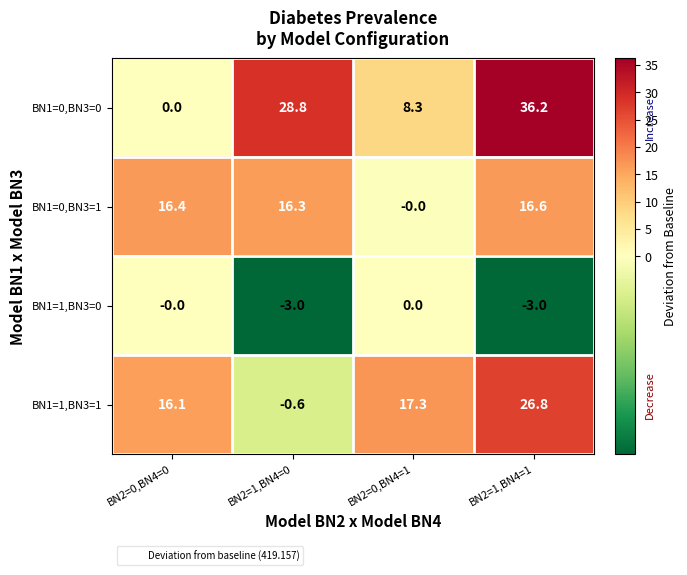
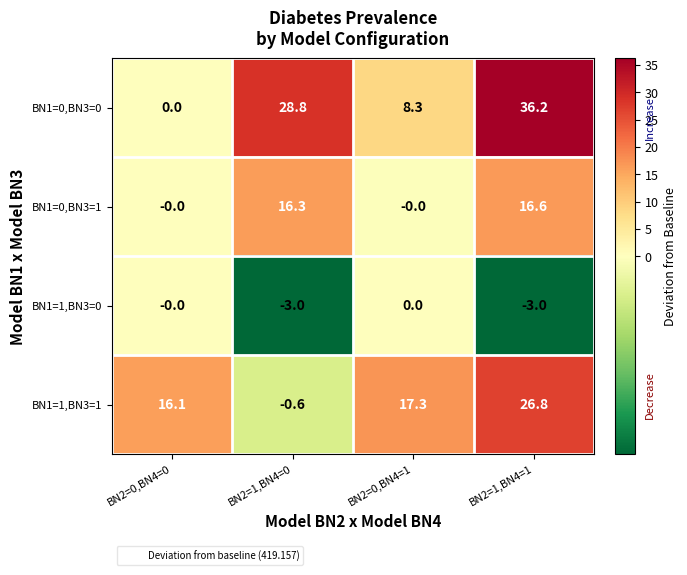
BN1=0,BN3=1, BN2=0,BN4=0: 16.4 -> -0.0
